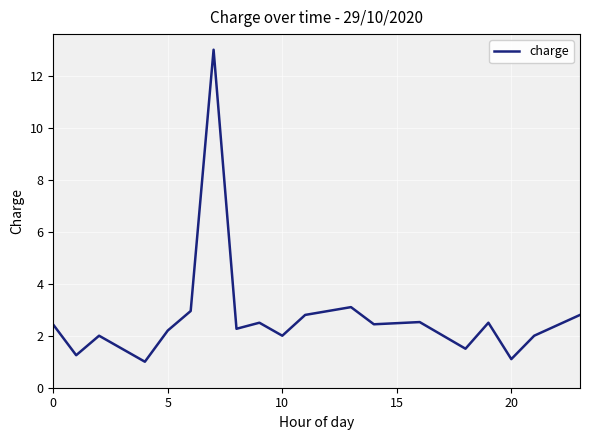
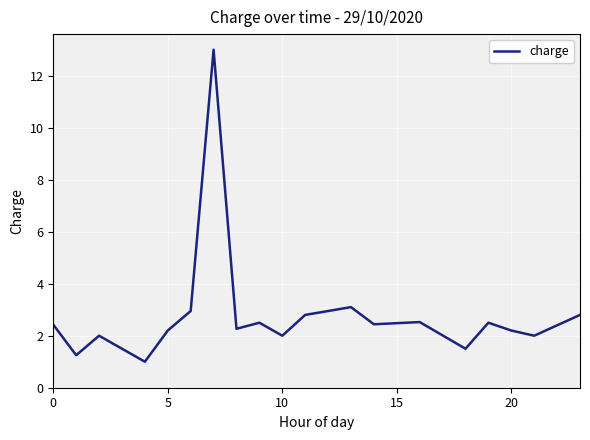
20: 1.1 -> 2.2
